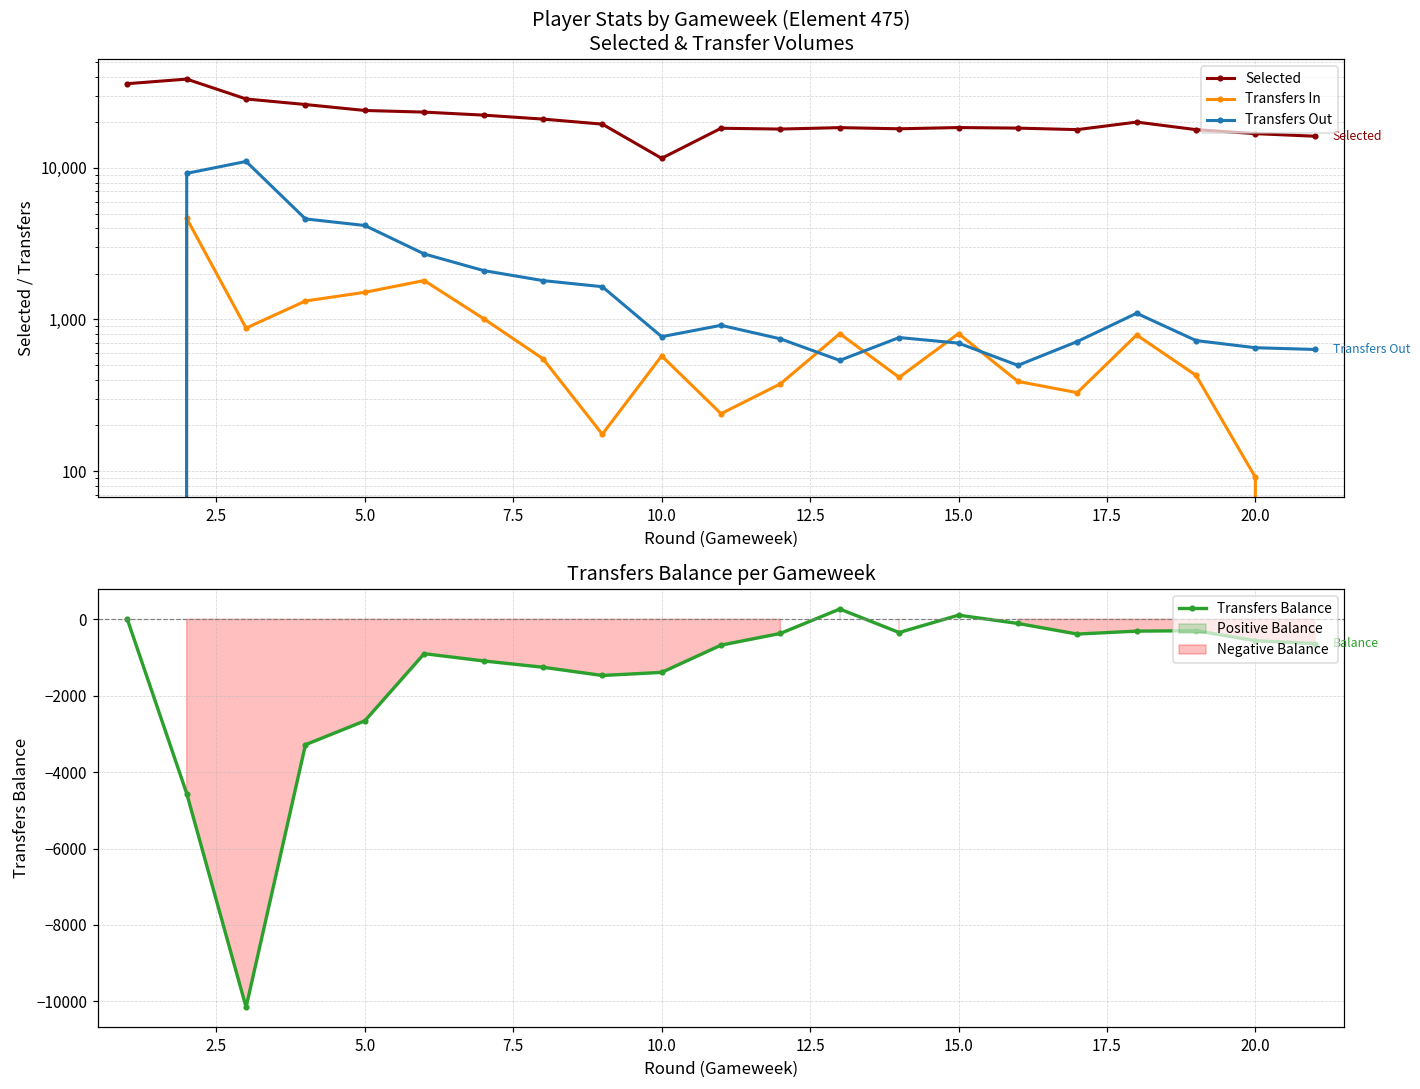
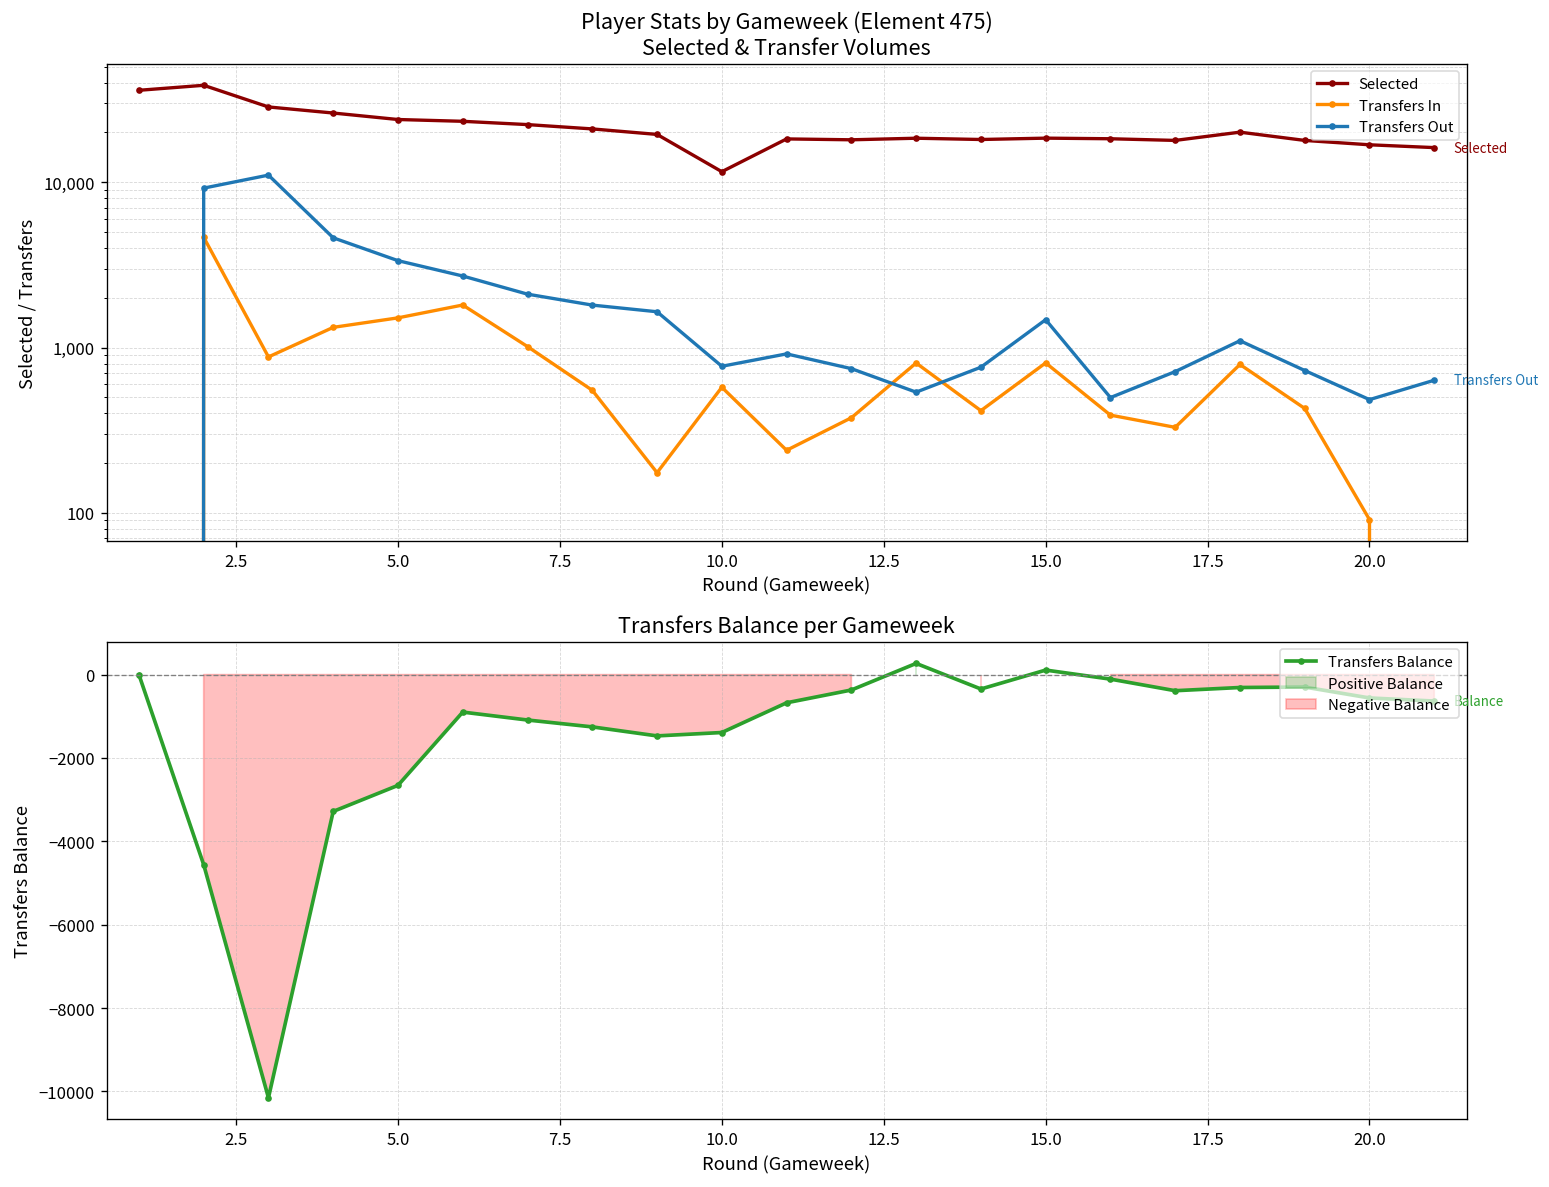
Player Stats by Gameweek (Element 475) Selected & Transfer Volumes, Transfers Out, 5.0: 4,200 -> 3,400
Player Stats by Gameweek (Element 475) Selected & Transfer Volumes, Transfers Out, 15.0: 700 -> 1,500
Player Stats by Gameweek (Element 475) Selected & Transfer Volumes, Transfers Out, 20.0: 700 -> 480
